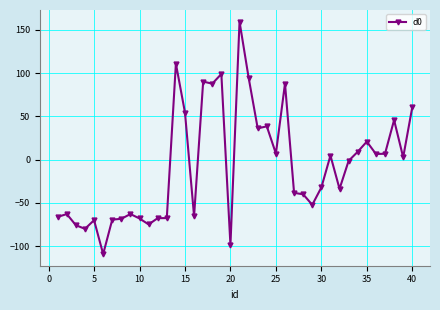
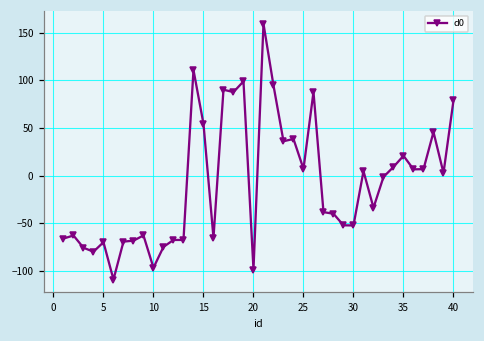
10: -70 -> -100
30: -30 -> -50
40: 60 -> 80
